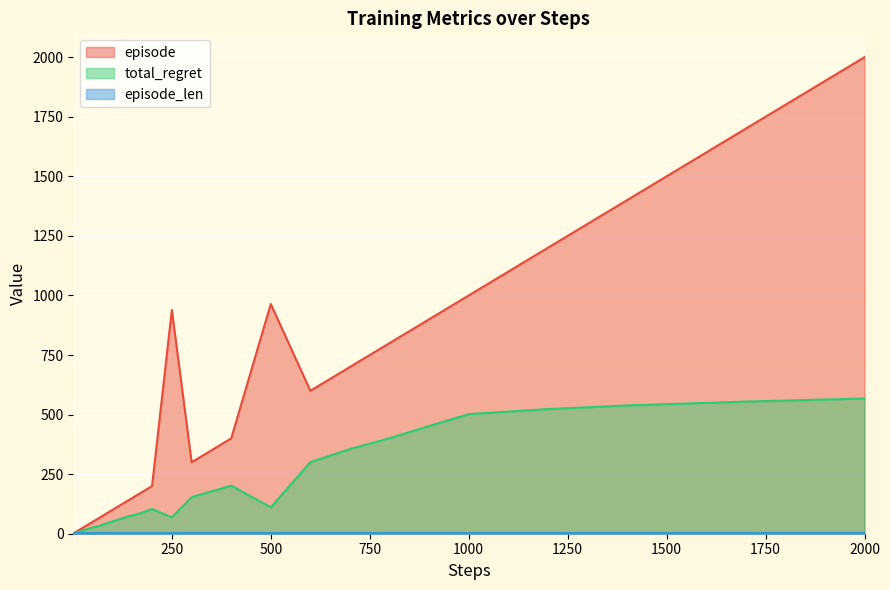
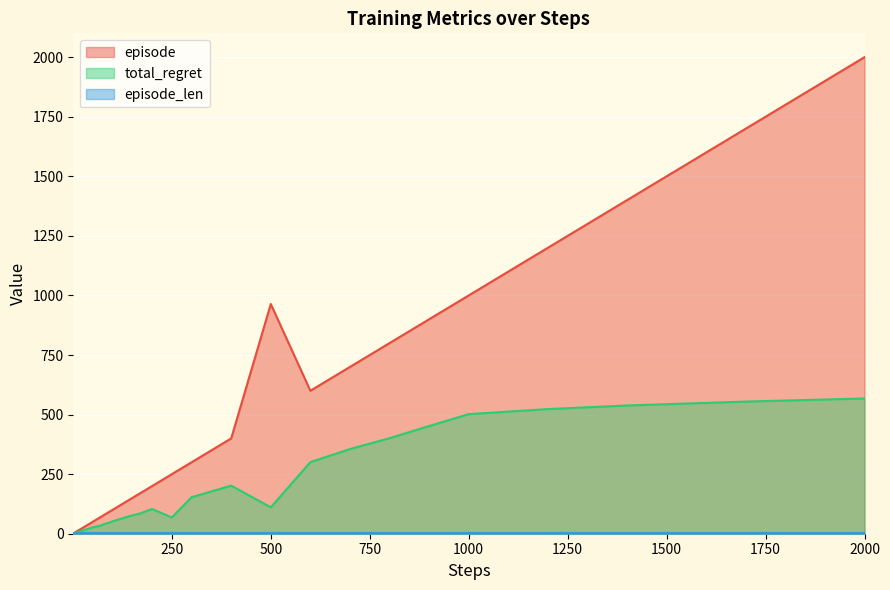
episode, 250: 940 -> 250
